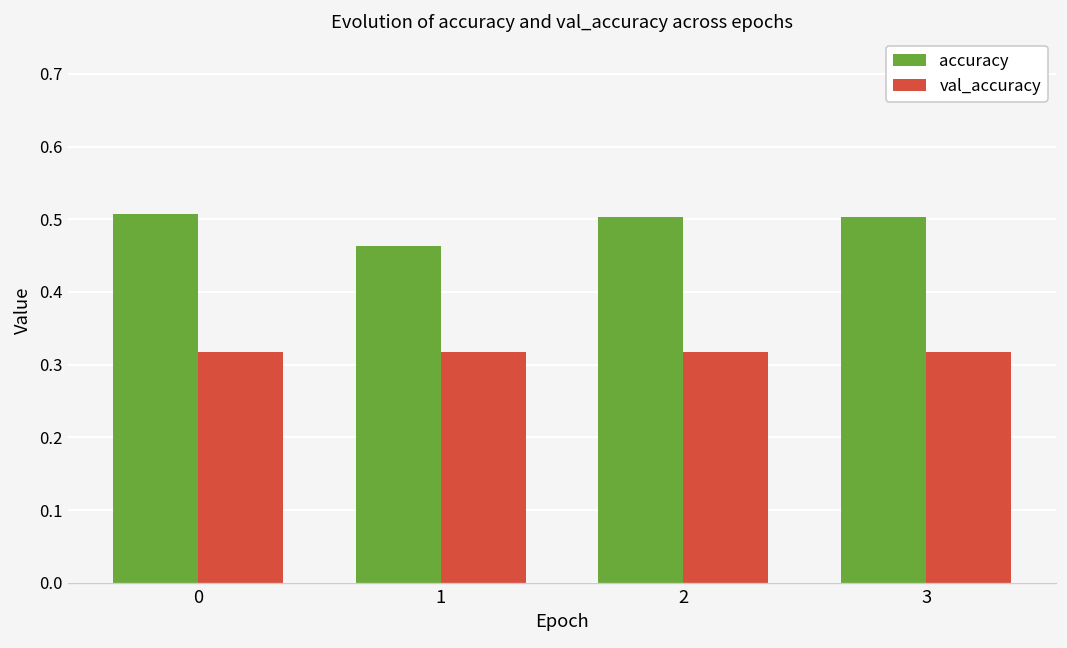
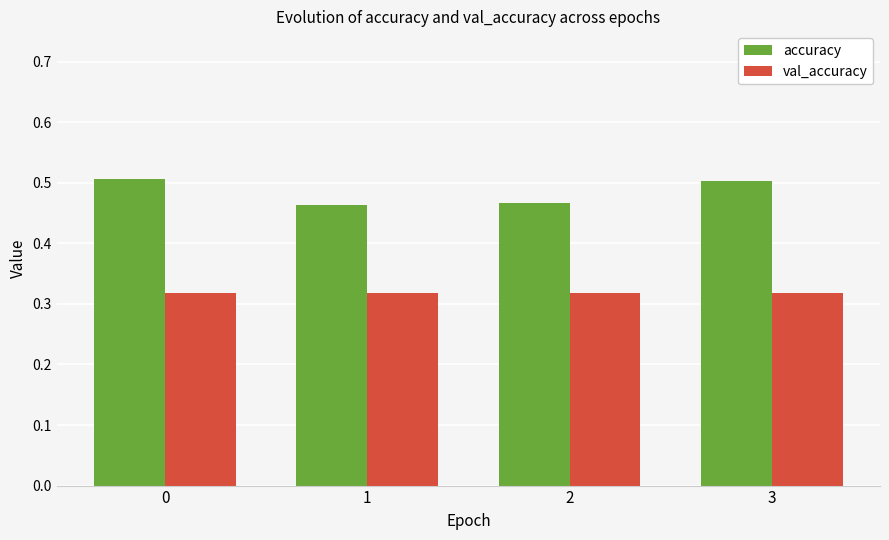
accuracy, 2: 0.50 -> 0.47
